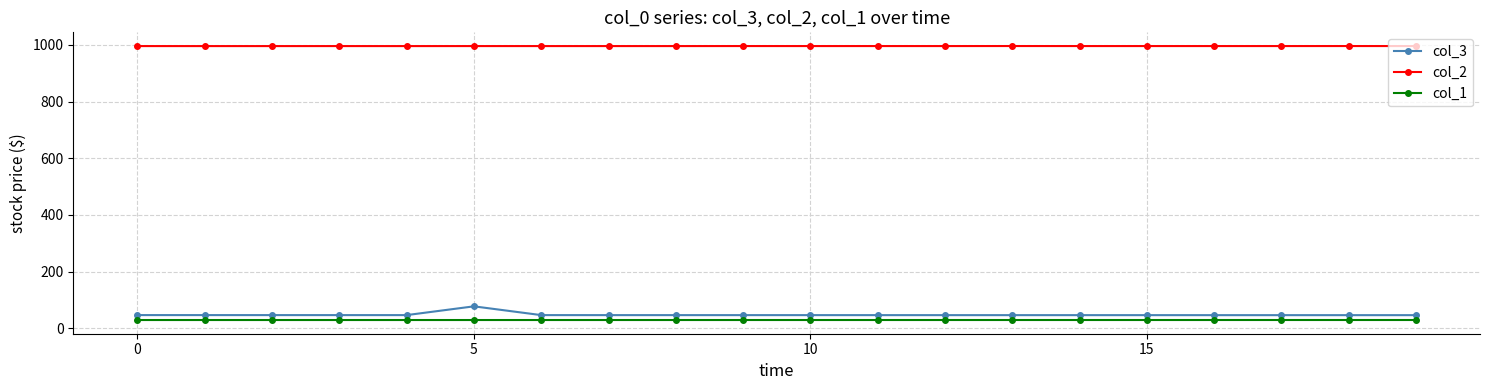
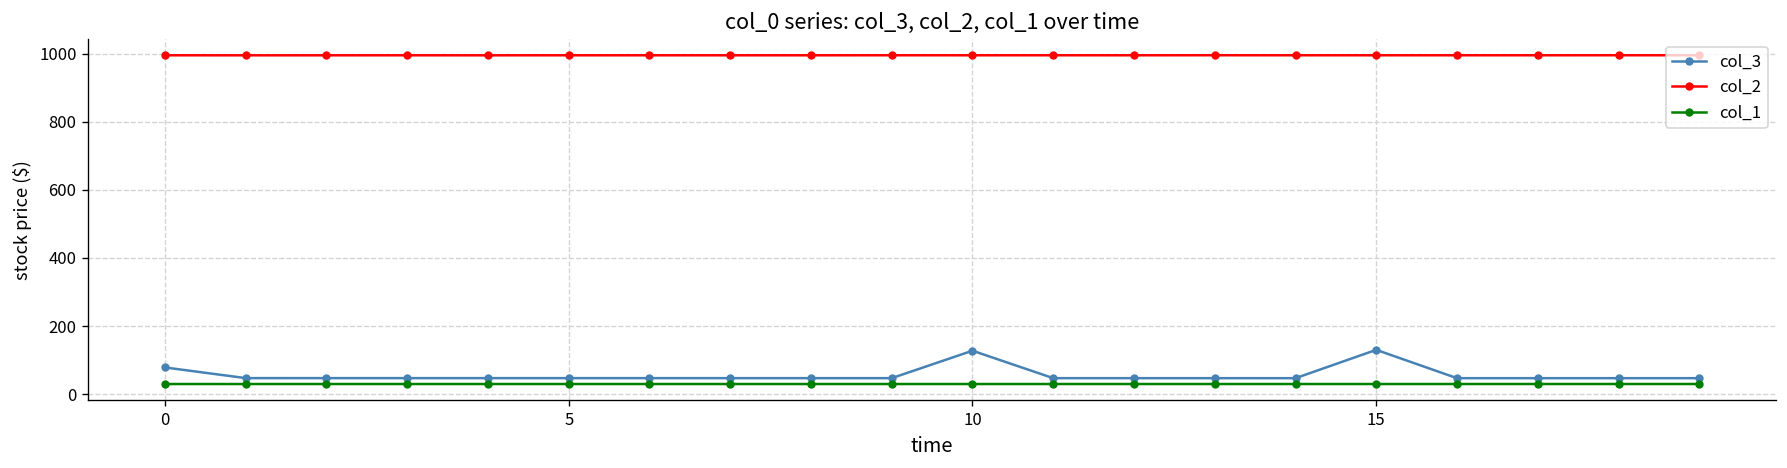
col_3, 0: 50 -> 80
col_3, 5: 80 -> 50
col_3, 10: 50 -> 130
col_3, 15: 50 -> 130
